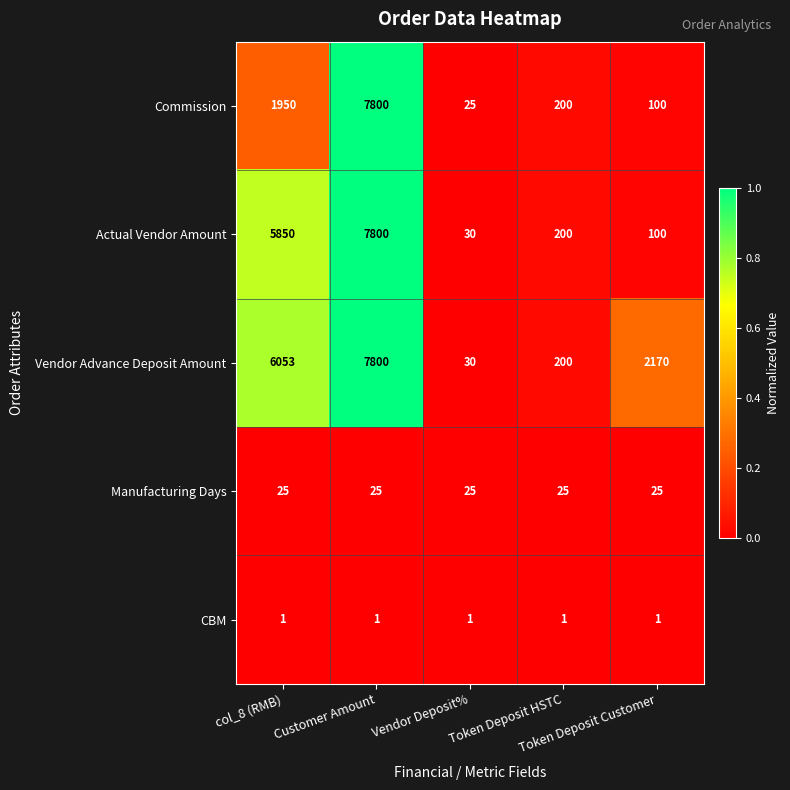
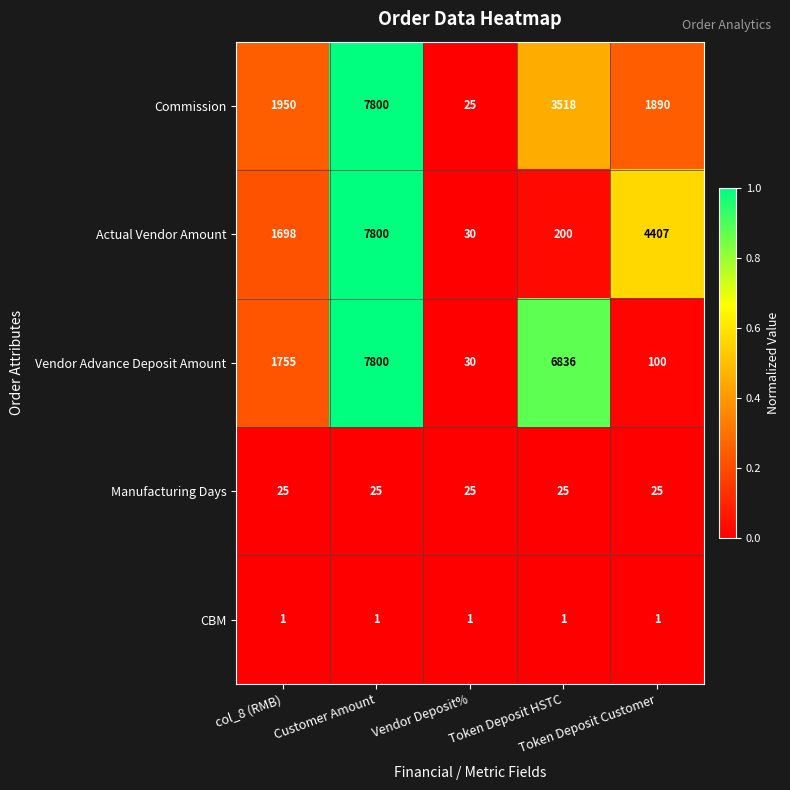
Commission, Token Deposit HSTC: 200 -> 3518
Commission, Token Deposit Customer: 100 -> 1890
Actual Vendor Amount, col_8 (RMB): 5850 -> 1698
Actual Vendor Amount, Token Deposit Customer: 100 -> 4407
Vendor Advance Deposit Amount, col_8 (RMB): 6053 -> 1755
Vendor Advance Deposit Amount, Token Deposit HSTC: 200 -> 6836
Vendor Advance Deposit Amount, Token Deposit Customer: 2170 -> 100
